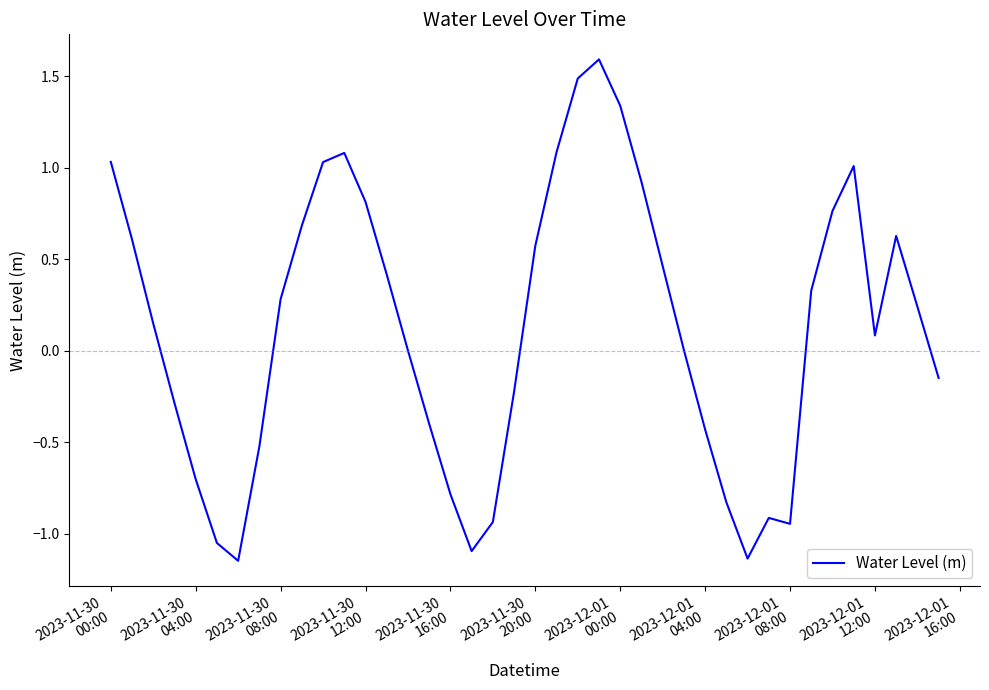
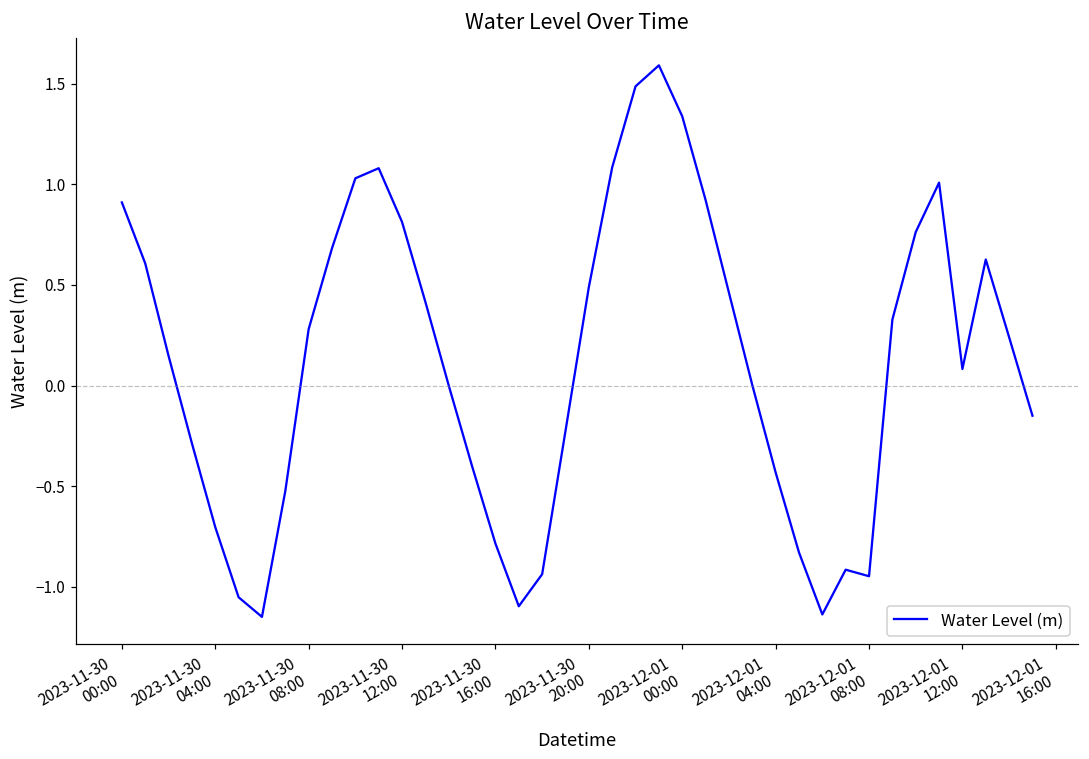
2023-11-30 00:00: 1.03 -> 0.91
2023-11-30 20:00: 0.57 -> 0.49
